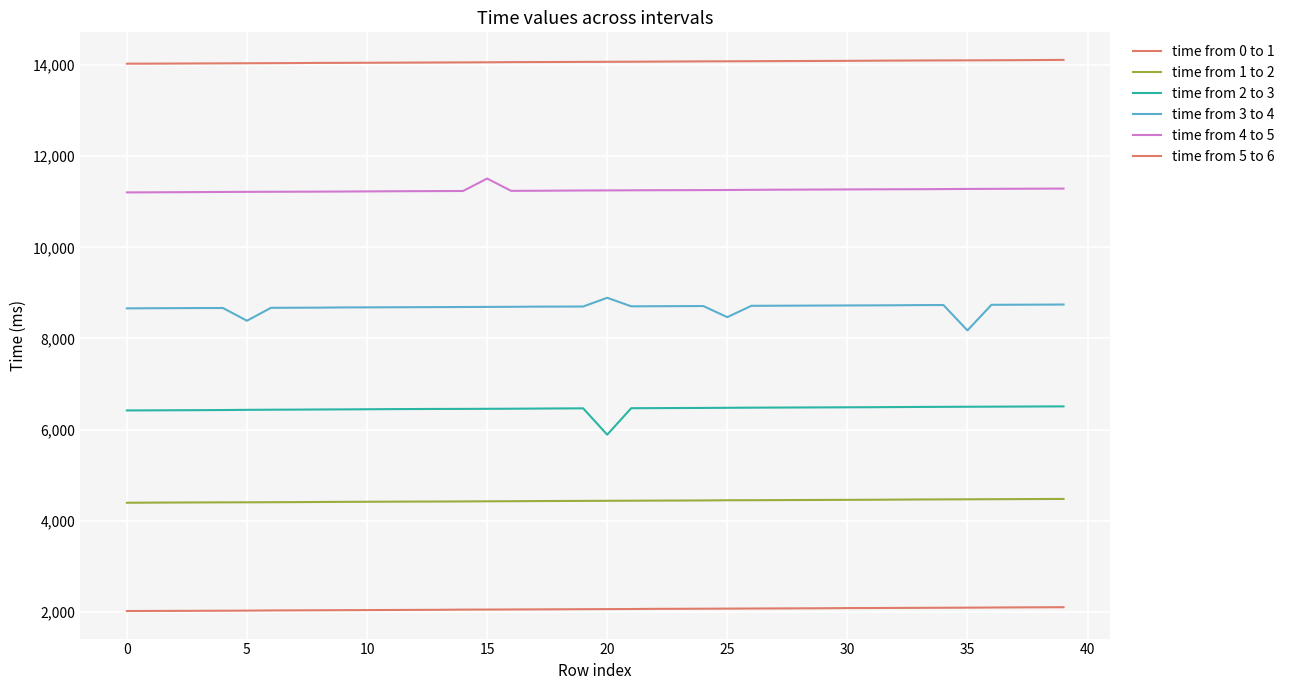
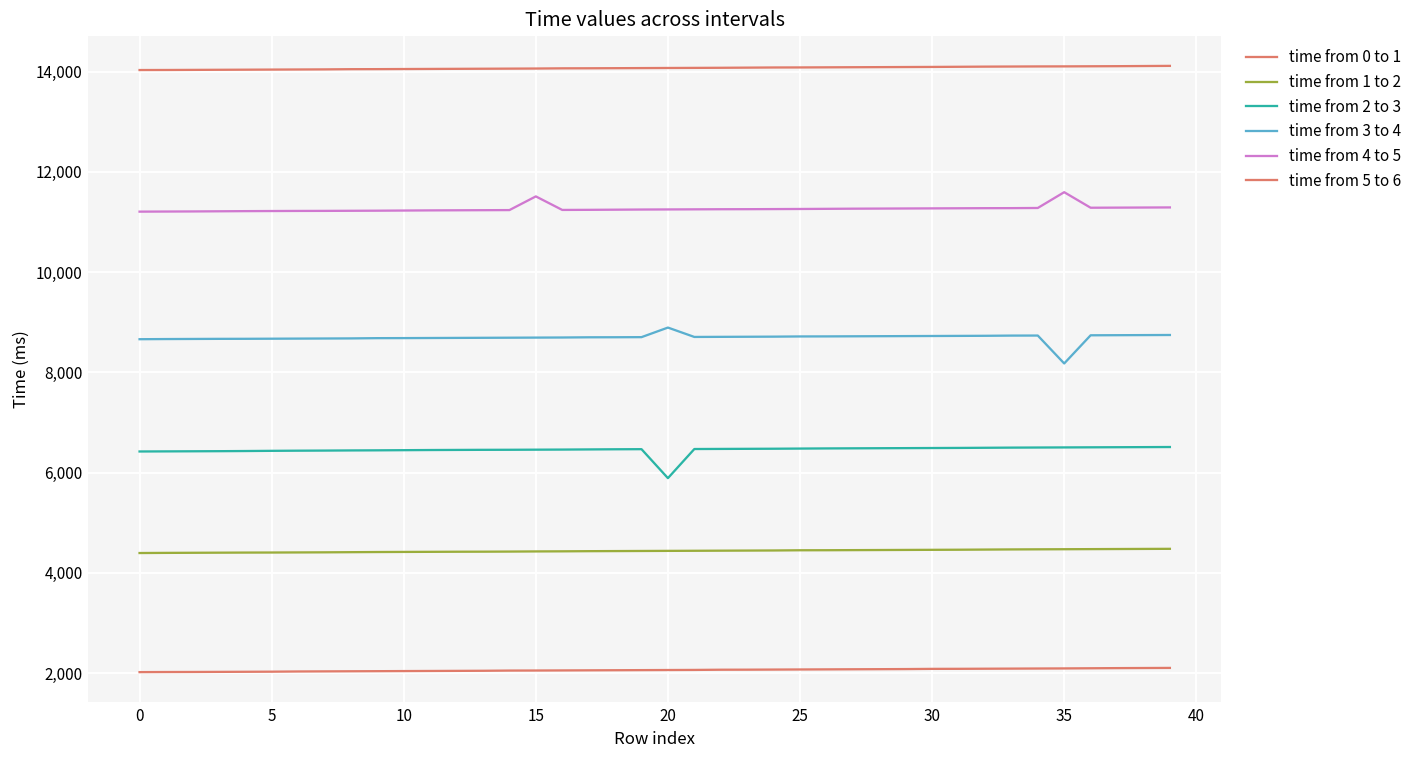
time from 3 to 4, 5: 8,400 -> 8,700
time from 3 to 4, 25: 8,500 -> 8,700
time from 4 to 5, 35: 11,300 -> 11,600
